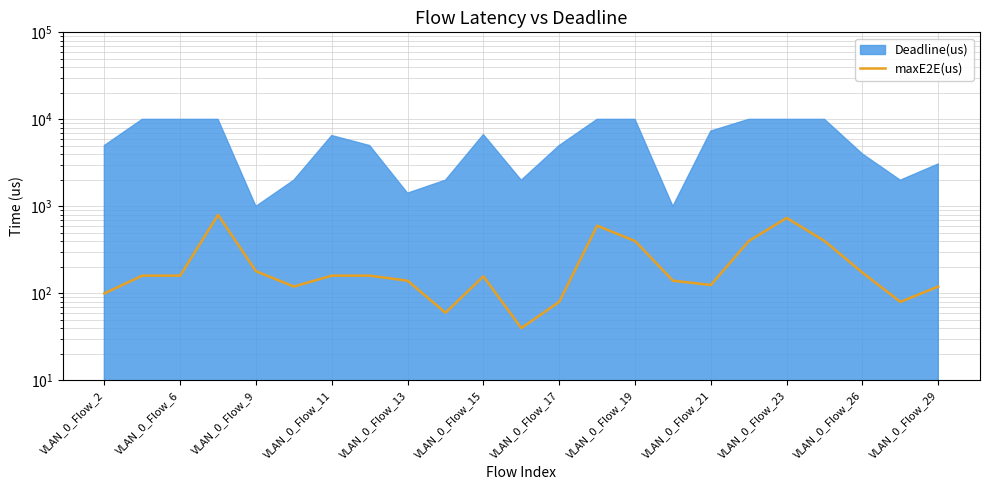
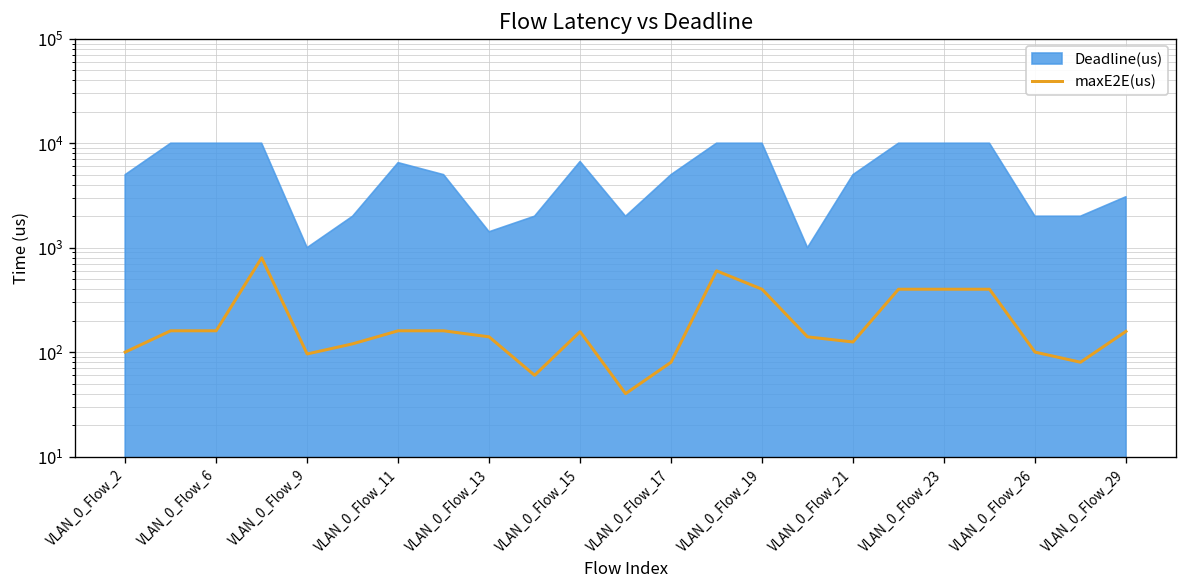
maxE2E(us), VLAN_0_Flow_9: 180 -> 100
Deadline(us), VLAN_0_Flow_21: 7000 -> 5000
maxE2E(us), VLAN_0_Flow_23: 700 -> 400
maxE2E(us), VLAN_0_Flow_26: 170 -> 100
Deadline(us), VLAN_0_Flow_26: 4000 -> 2000
maxE2E(us), VLAN_0_Flow_29: 120 -> 160
